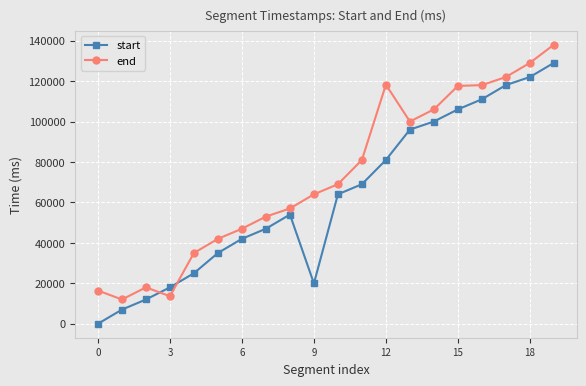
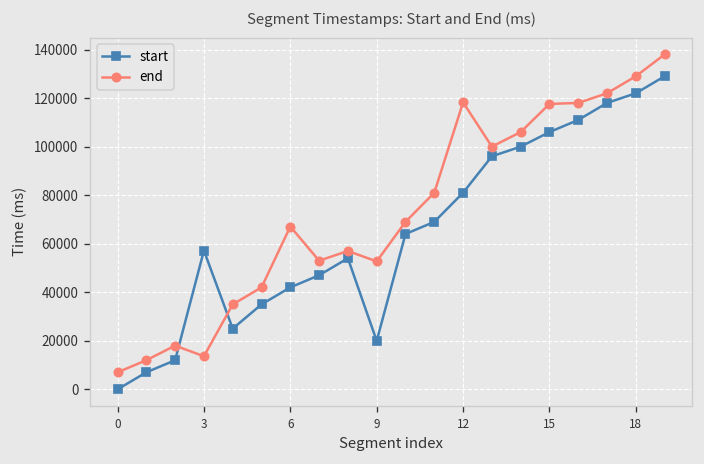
end, 0: 16000 -> 7000
start, 3: 18000 -> 57000
end, 6: 47000 -> 67000
end, 9: 64000 -> 53000
